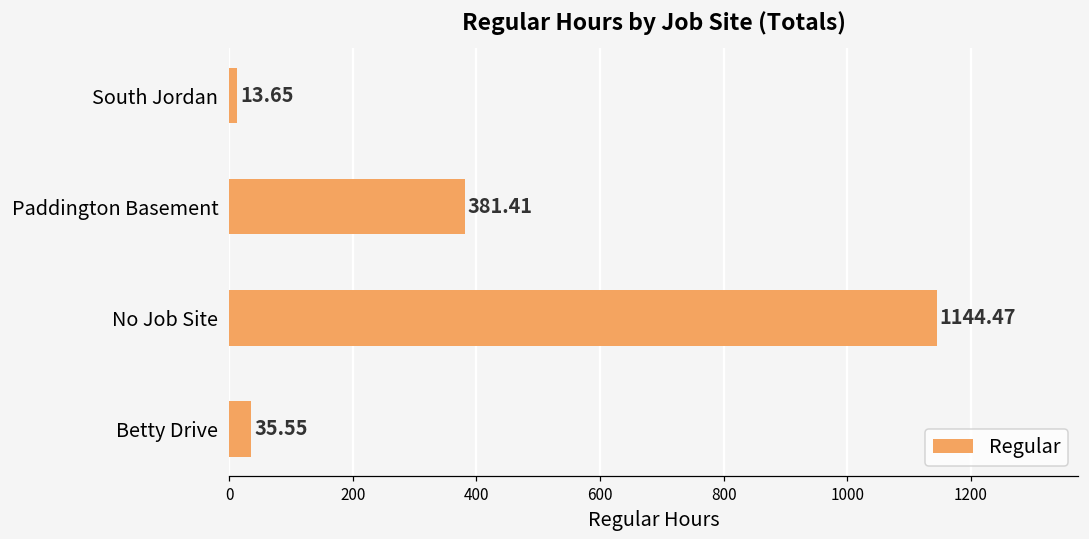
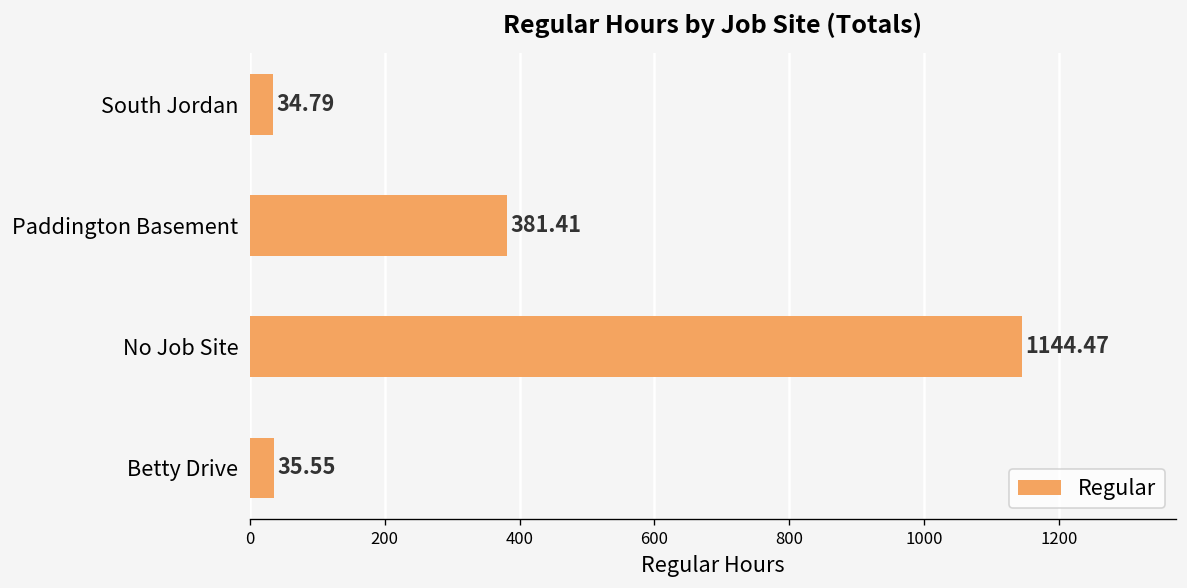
South Jordan: 13.65 -> 34.79
